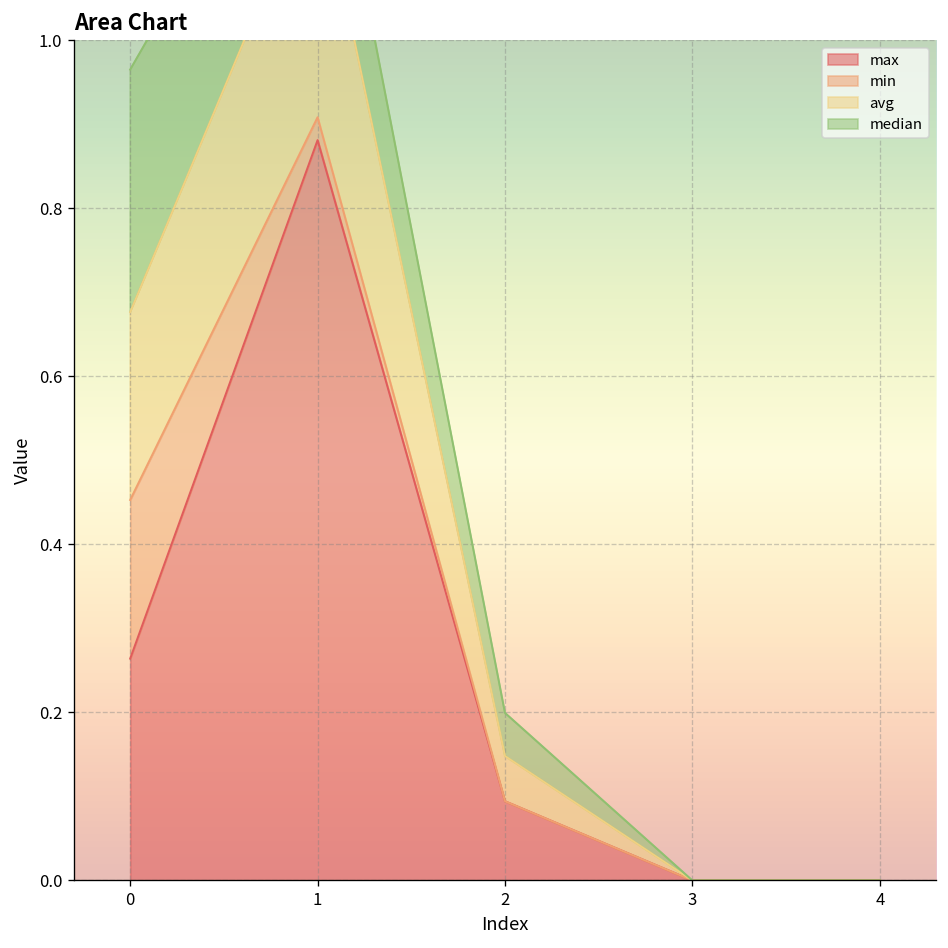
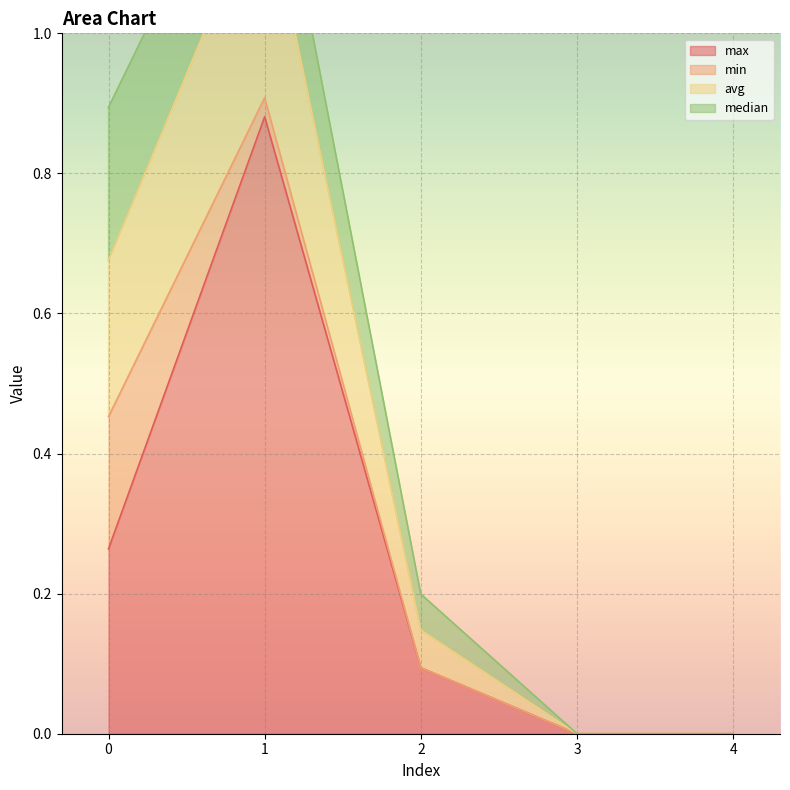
median, 0: 0.29 -> 0.22
